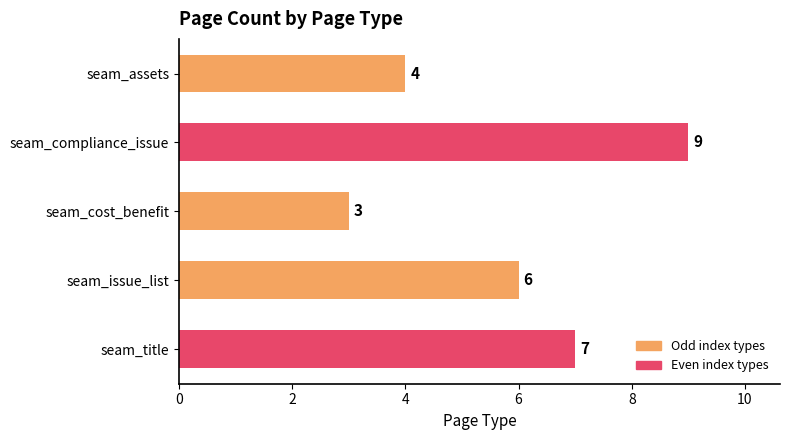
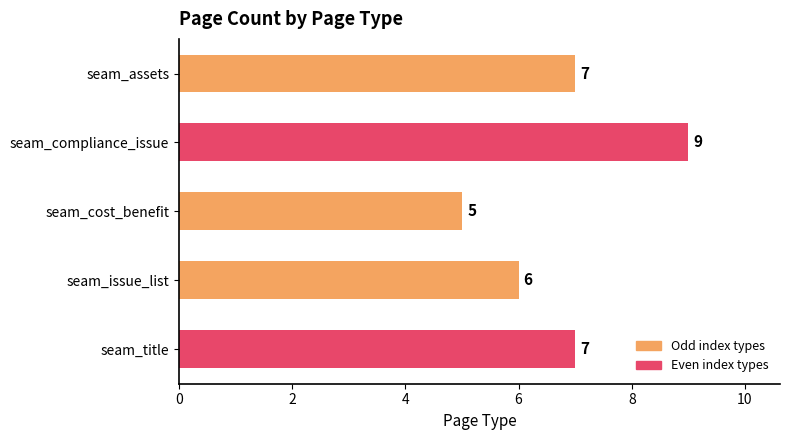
seam_assets: 4 -> 7
seam_cost_benefit: 3 -> 5
